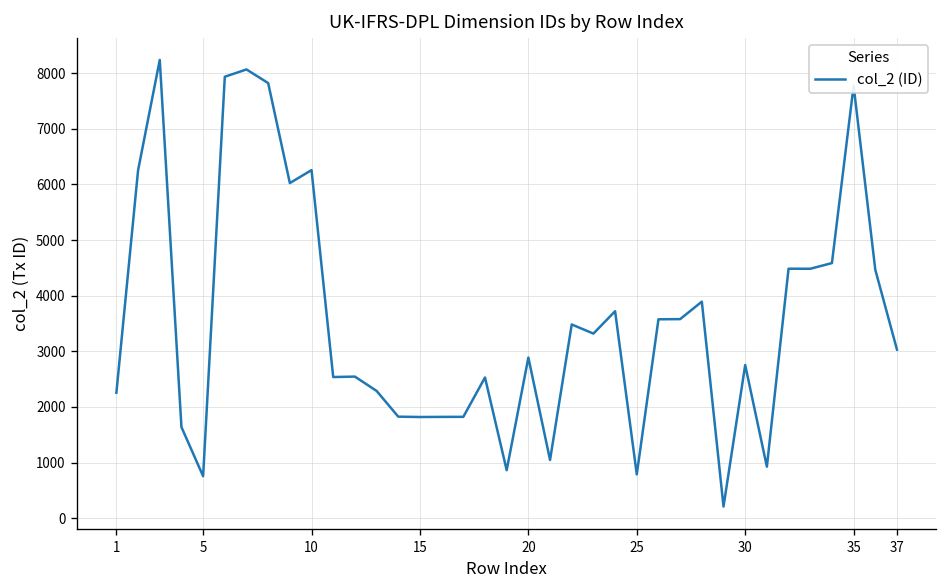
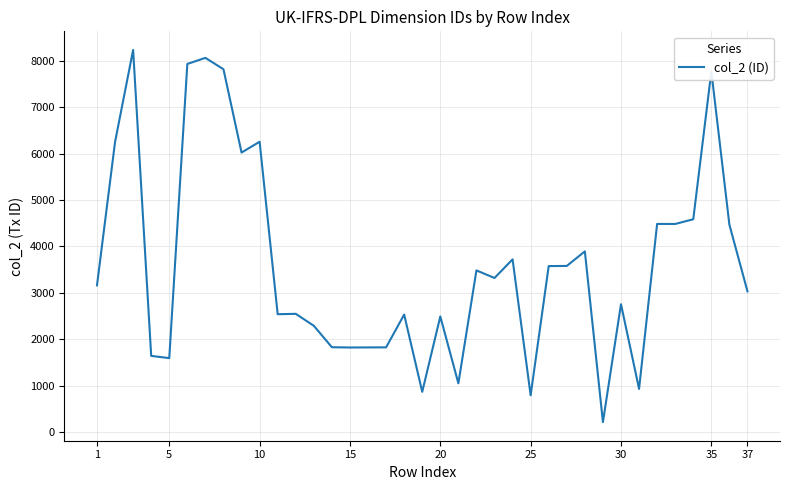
1: 2300 -> 3200
5: 800 -> 1600
20: 2900 -> 2500
